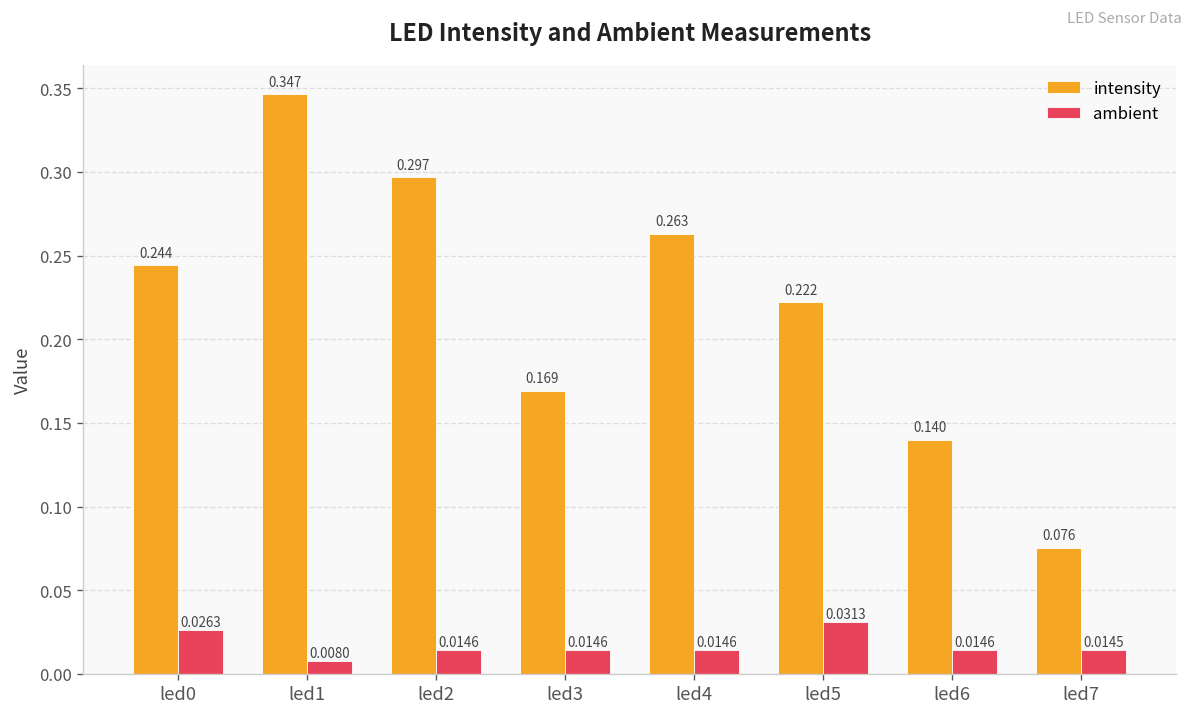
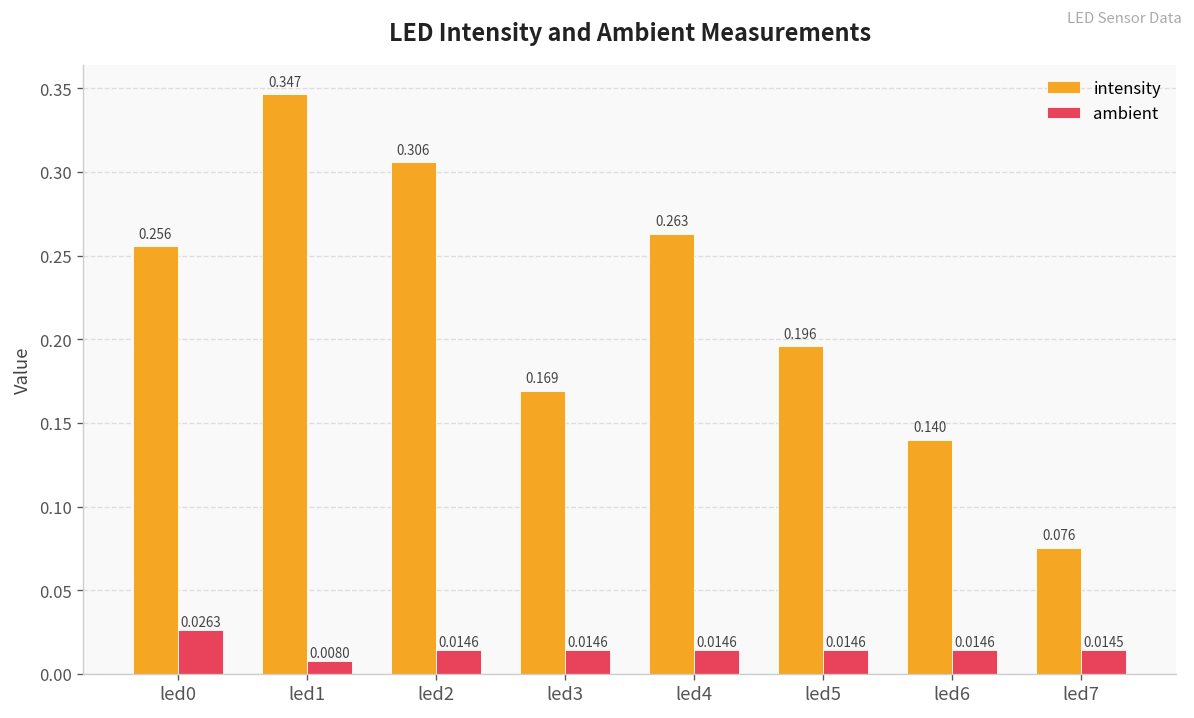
intensity, led0: 0.244 -> 0.256
intensity, led2: 0.297 -> 0.306
intensity, led5: 0.222 -> 0.196
ambient, led5: 0.0313 -> 0.0146
